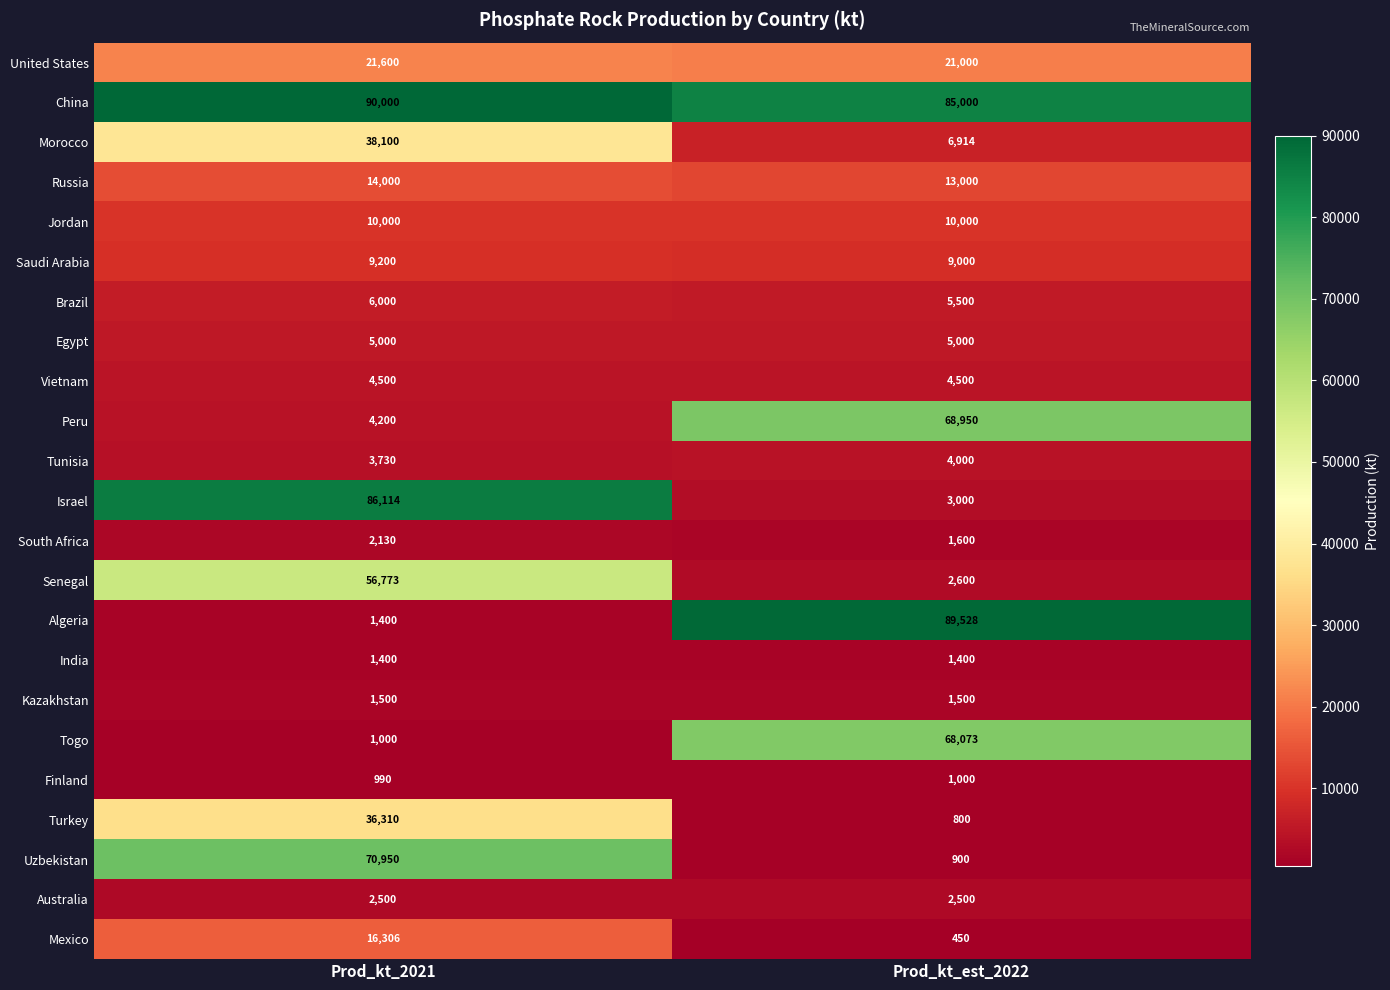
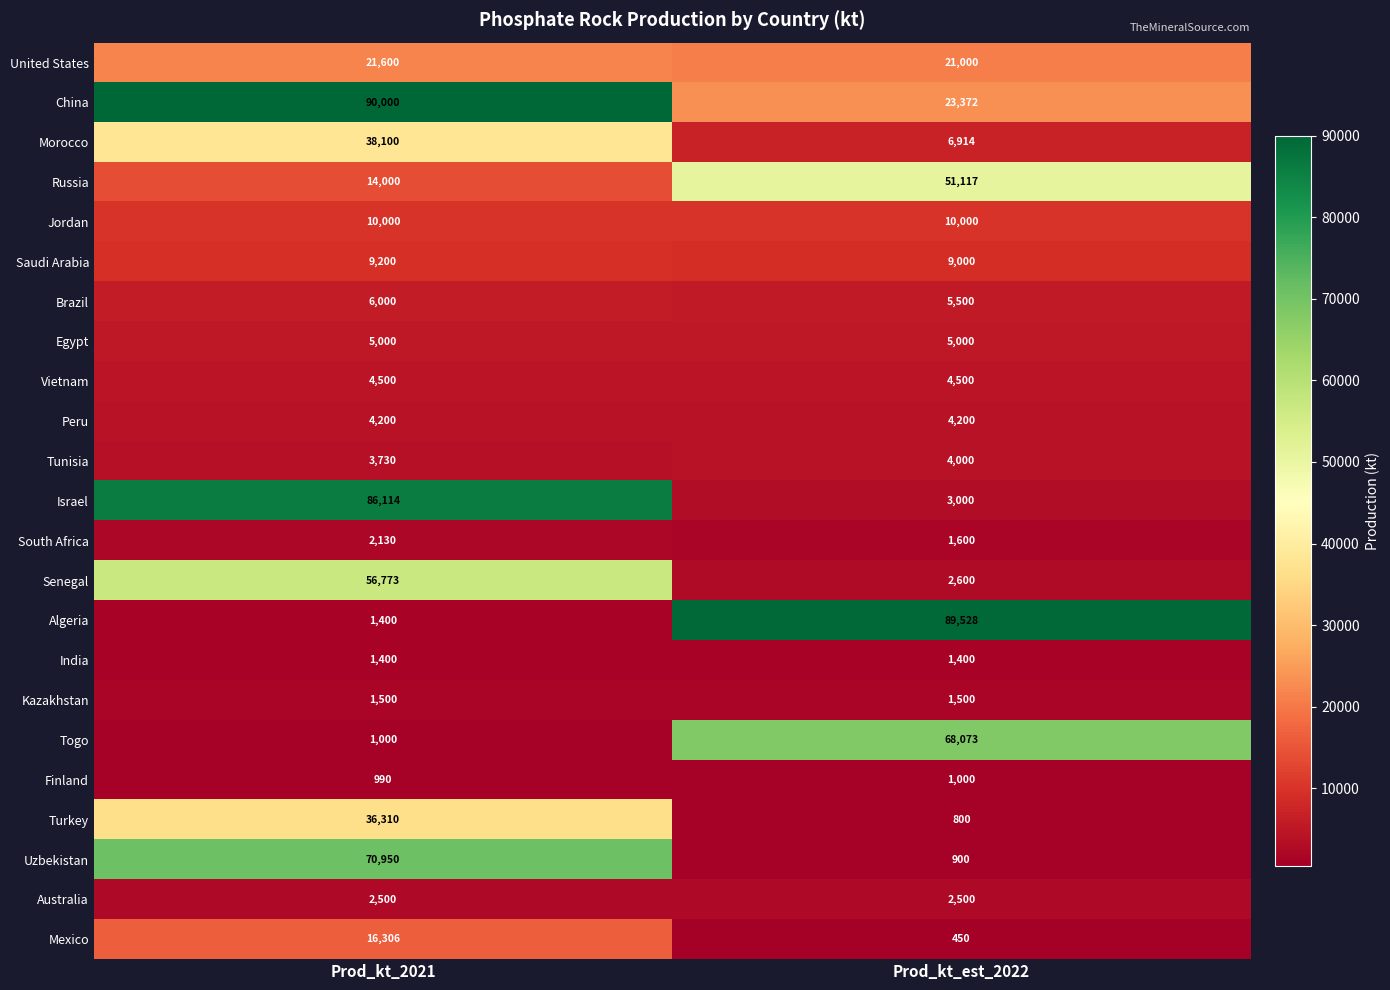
China, Prod_kt_est_2022: 85,000 -> 23,372
Russia, Prod_kt_est_2022: 13,000 -> 51,117
Peru, Prod_kt_est_2022: 68,950 -> 4,200
